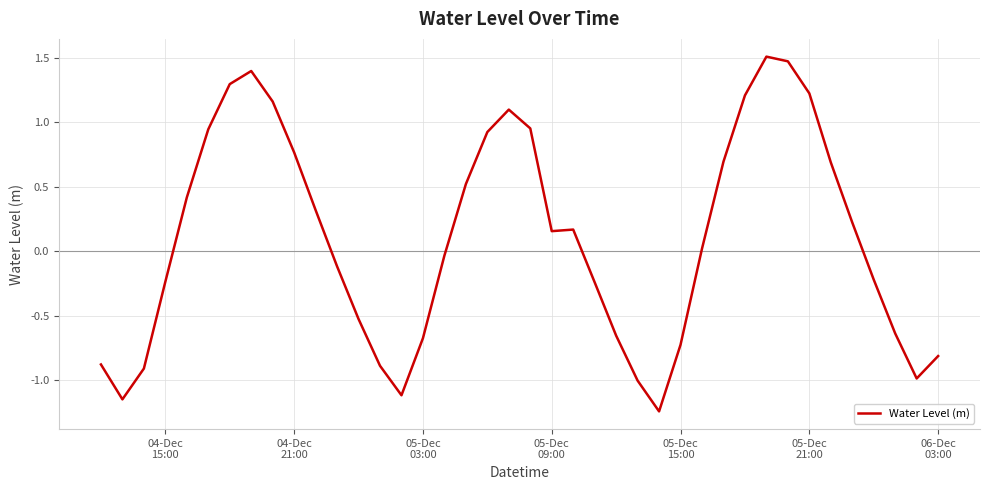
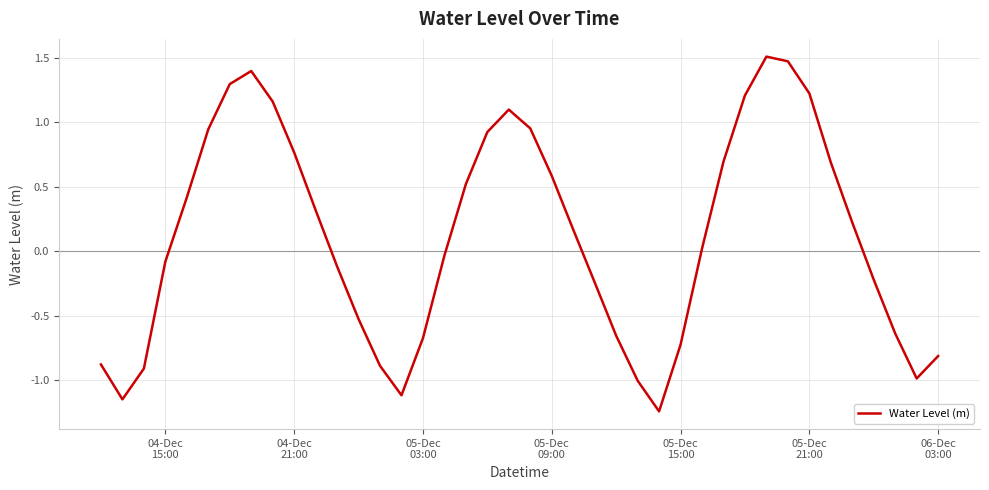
04-Dec 15:00: -0.24 -> -0.08
05-Dec 09:00: 0.16 -> 0.58
